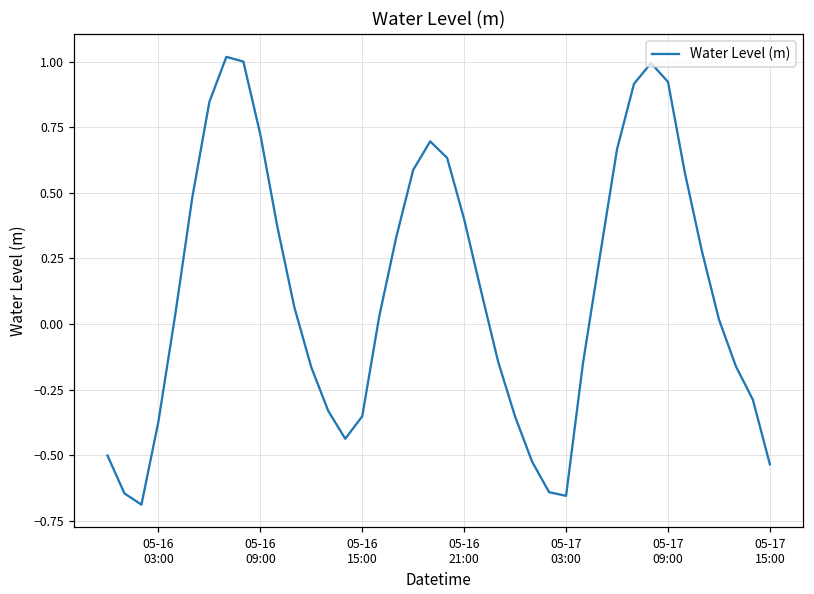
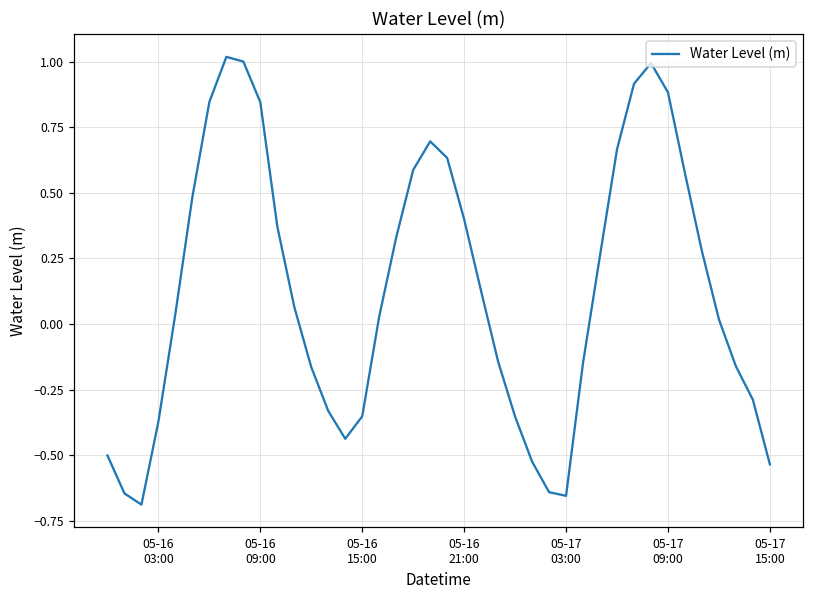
05-16 09:00: 0.72 -> 0.85
05-17 09:00: 0.92 -> 0.88
